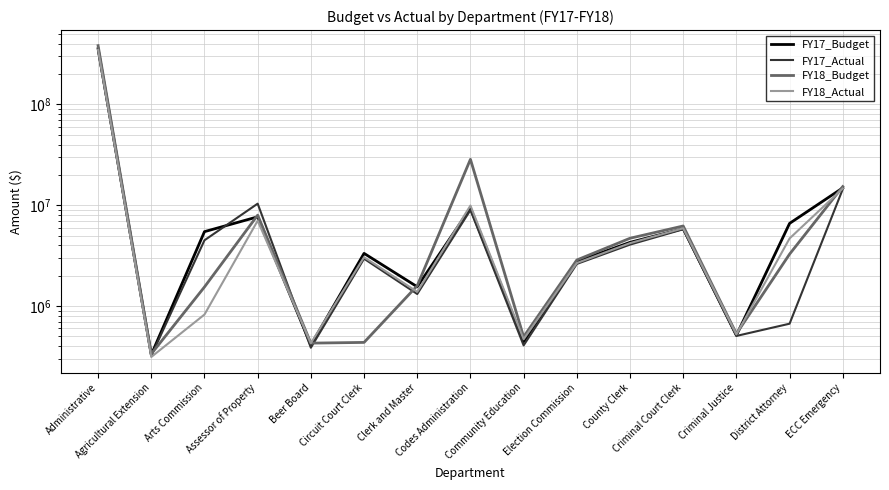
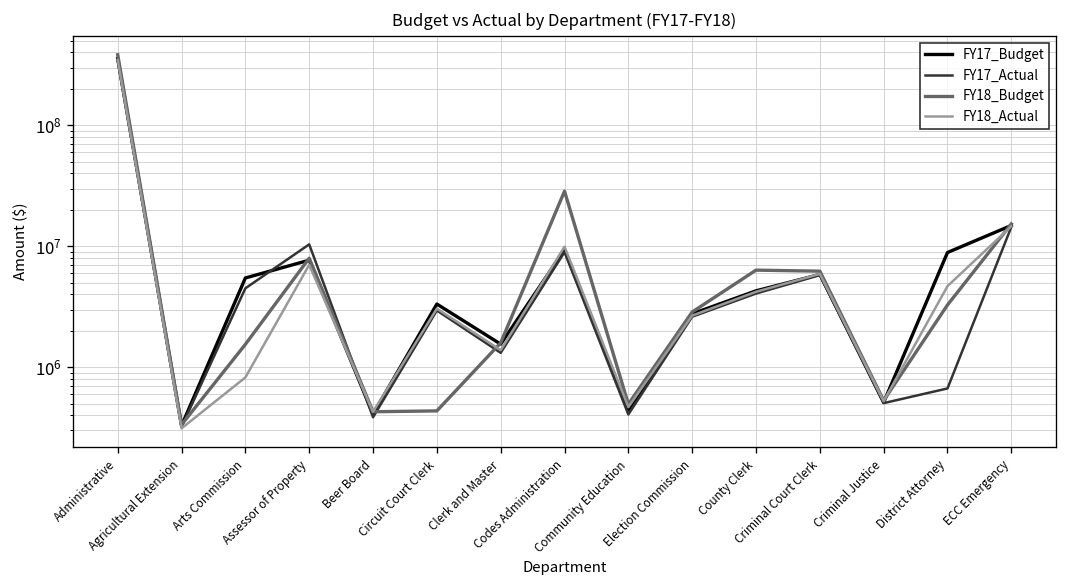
FY18_Budget, County Clerk: 5000000 -> 6000000
FY17_Budget, District Attorney: 7000000 -> 9000000
